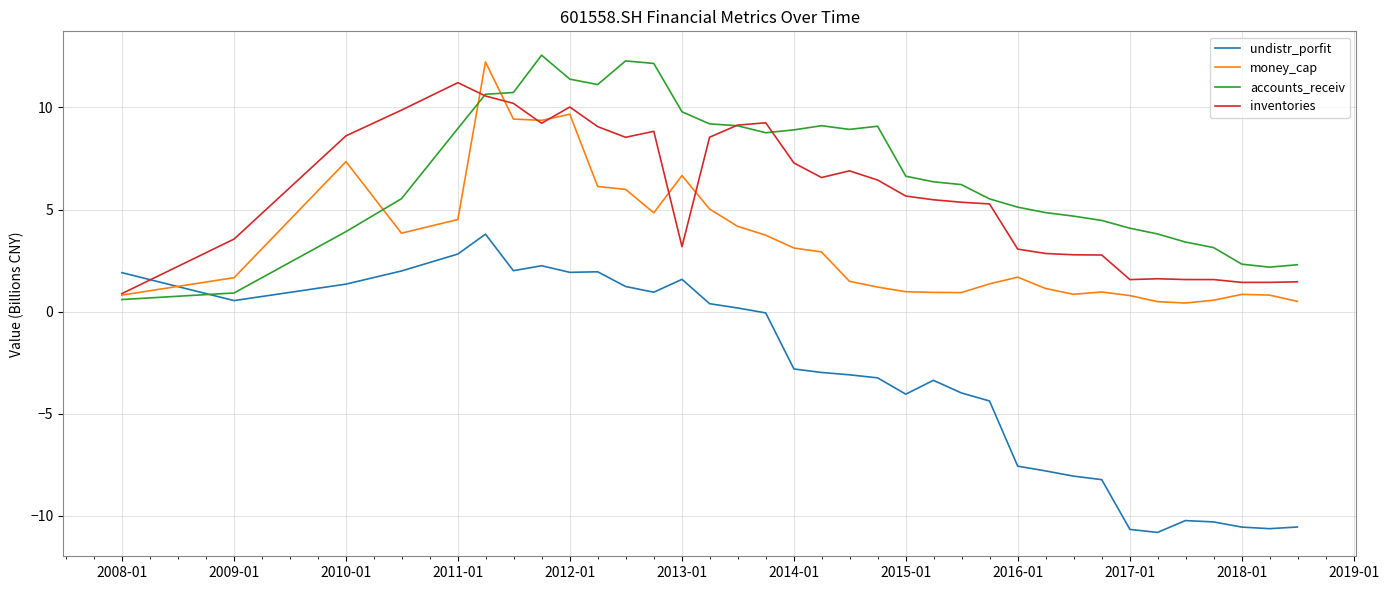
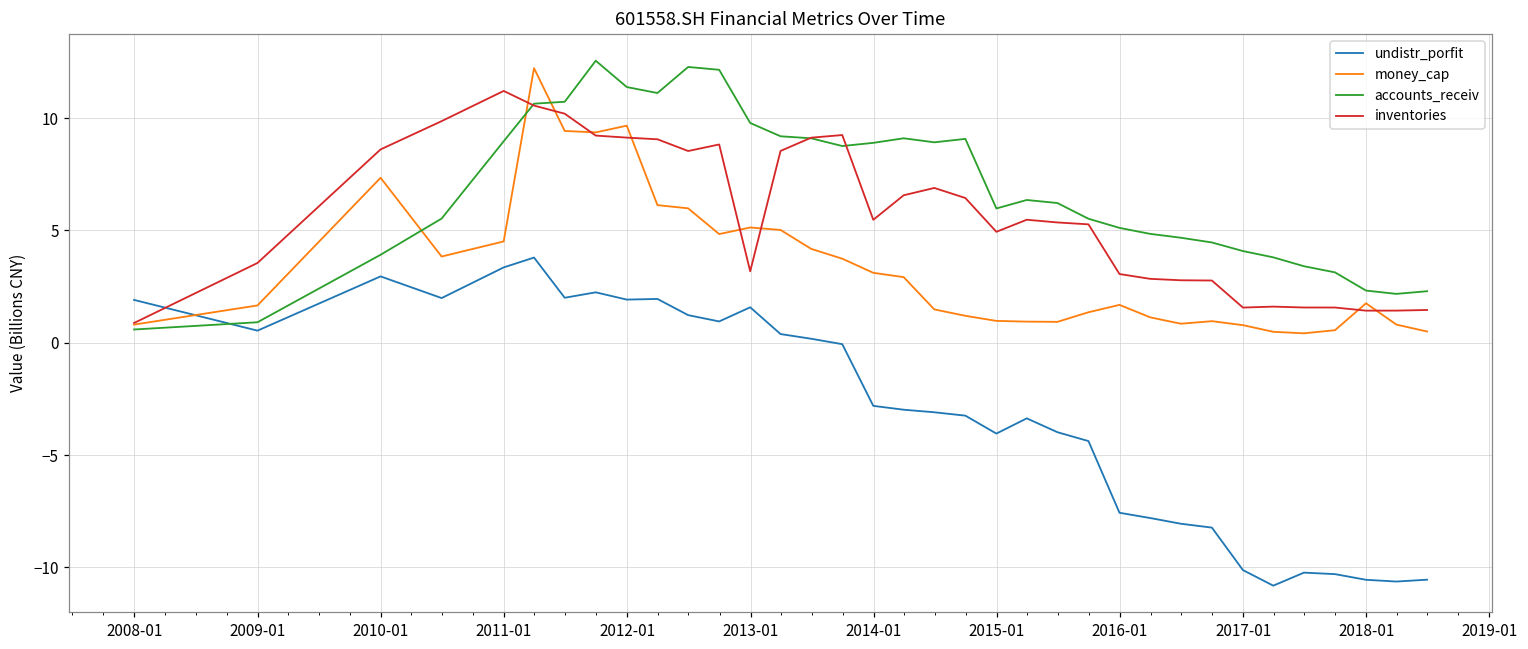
undistr_porfit, 2010-01: 1.3 -> 3.0
undistr_porfit, 2011-01: 2.8 -> 3.4
inventories, 2012-01: 10.0 -> 9.1
money_cap, 2013-01: 6.7 -> 5.1
inventories, 2014-01: 7.3 -> 5.5
accounts_receiv, 2015-01: 6.6 -> 6.0
inventories, 2015-01: 5.7 -> 4.9
undistr_porfit, 2017-01: -10.7 -> -10.1
money_cap, 2018-01: 0.8 -> 1.8
